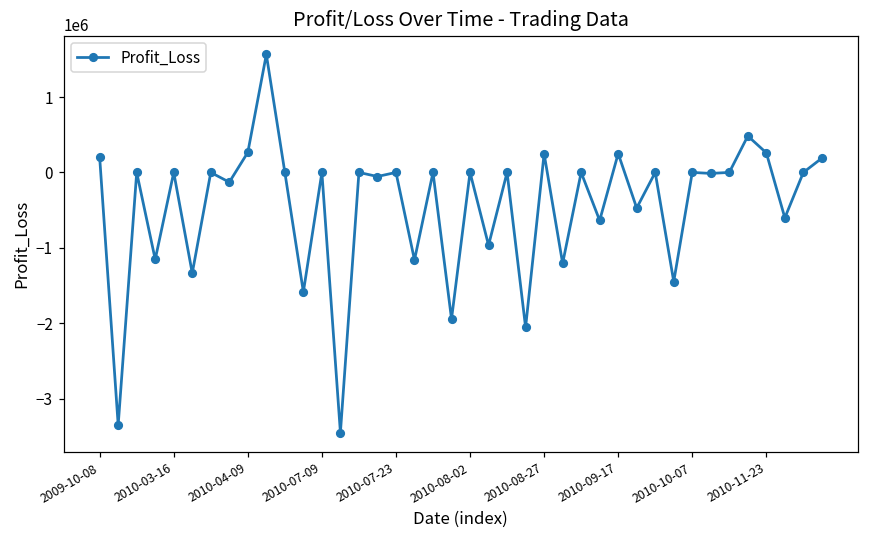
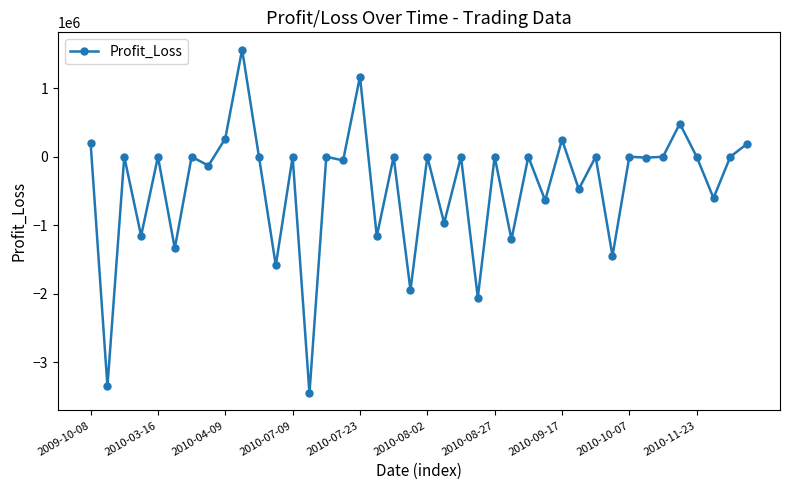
2010-07-23: 0 -> 1200000
2010-08-27: 200000 -> 0
2010-11-23: 300000 -> 0
